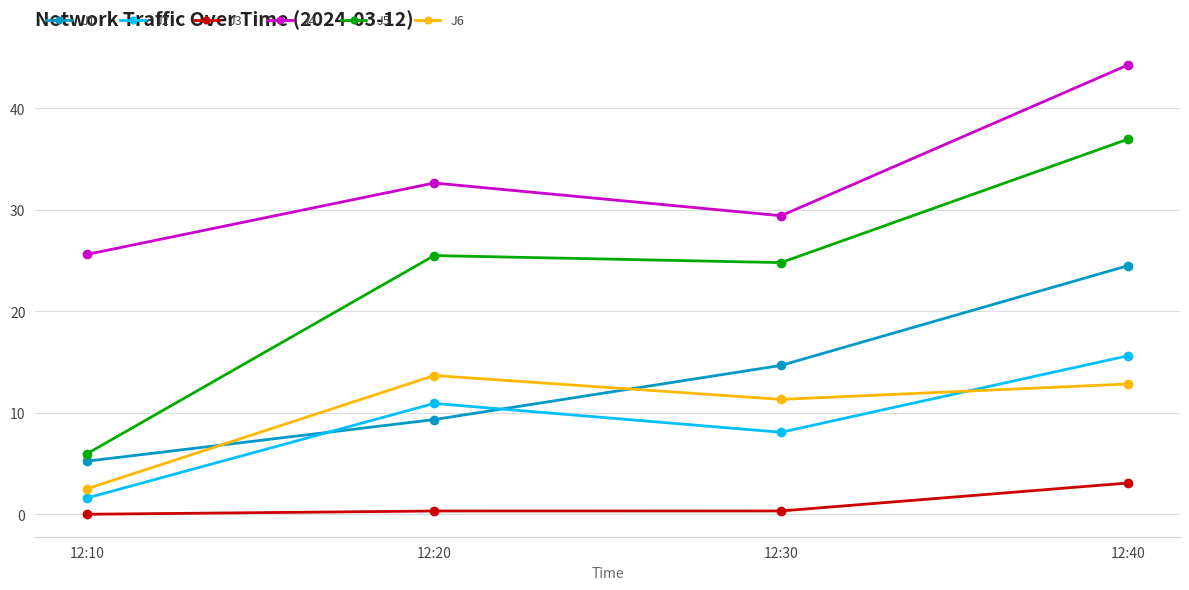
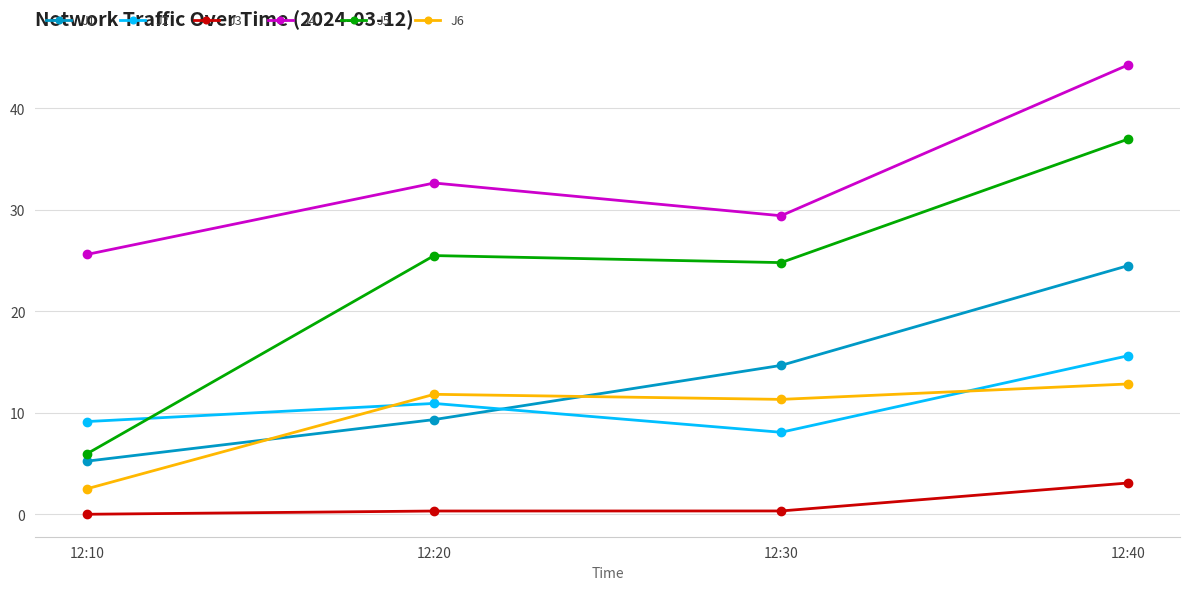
J2, 12:10: 1.6 -> 9.1
J6, 12:20: 13.7 -> 11.8
